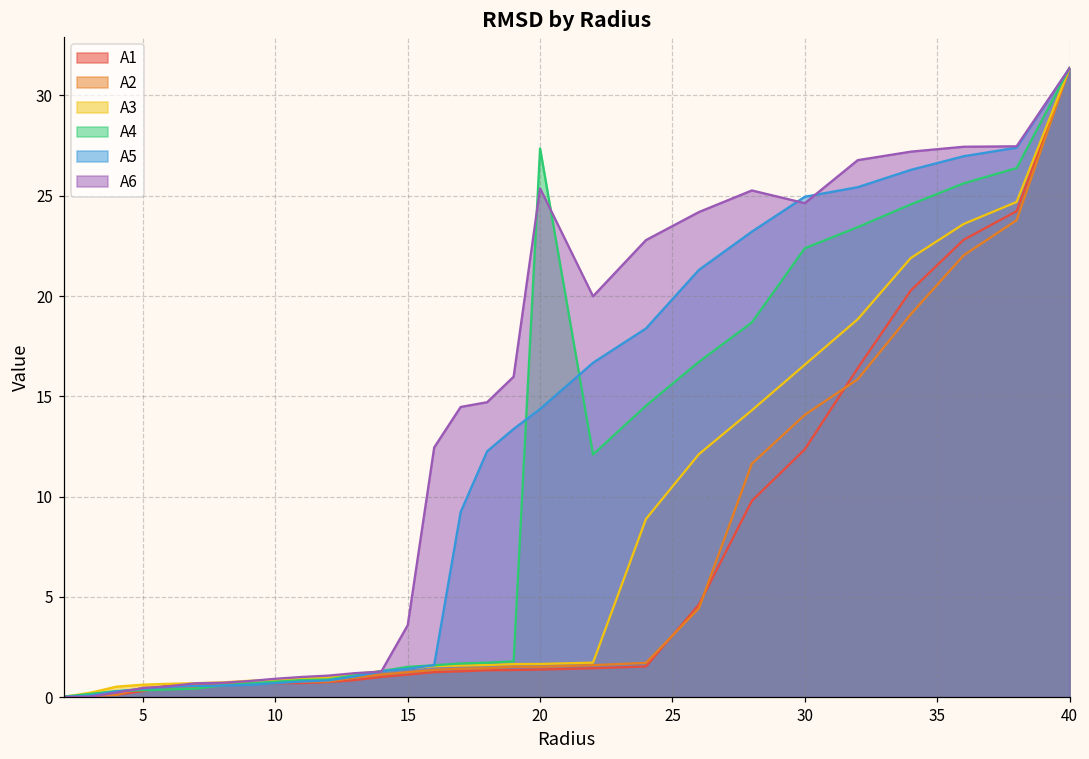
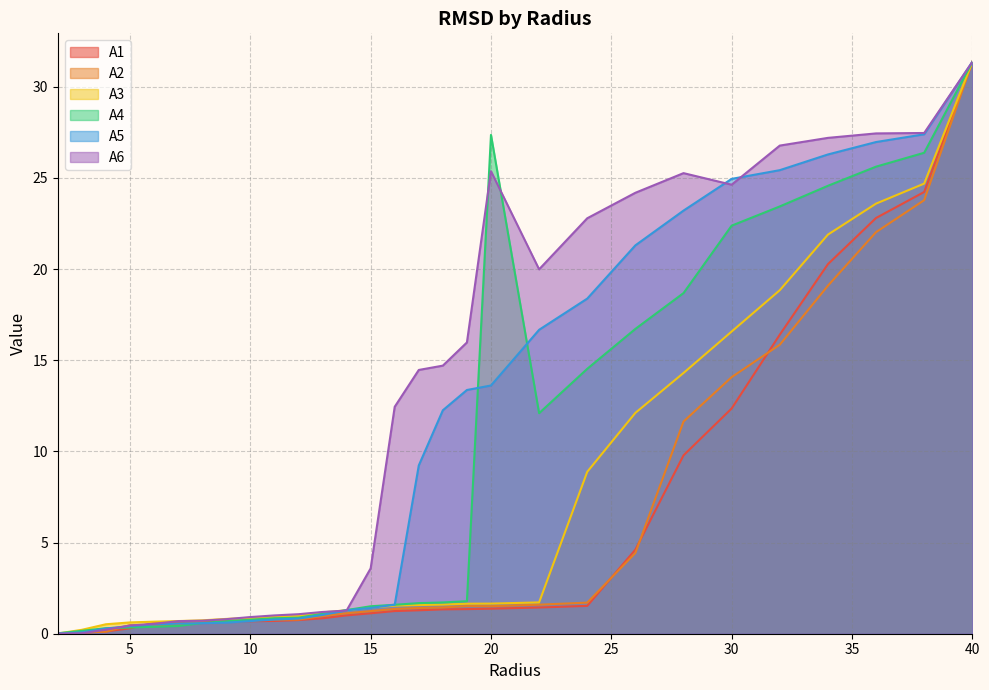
A5, 20: 14.4 -> 13.6
